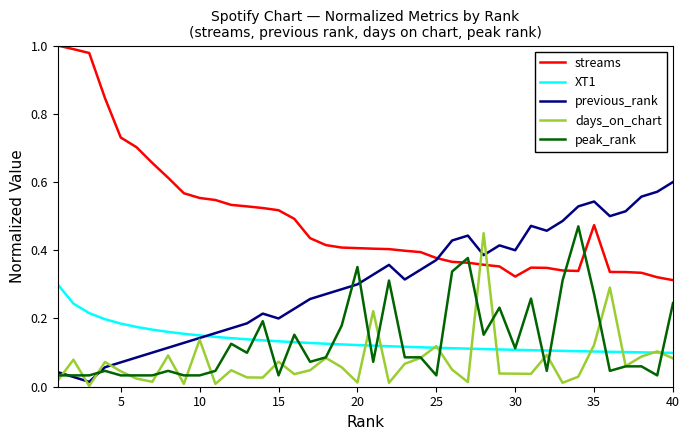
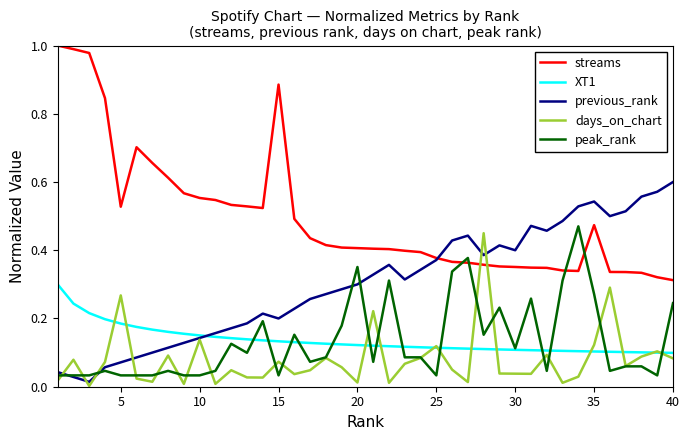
streams, 5: 0.73 -> 0.53
days_on_chart, 5: 0.05 -> 0.27
streams, 15: 0.52 -> 0.89
streams, 30: 0.32 -> 0.35
